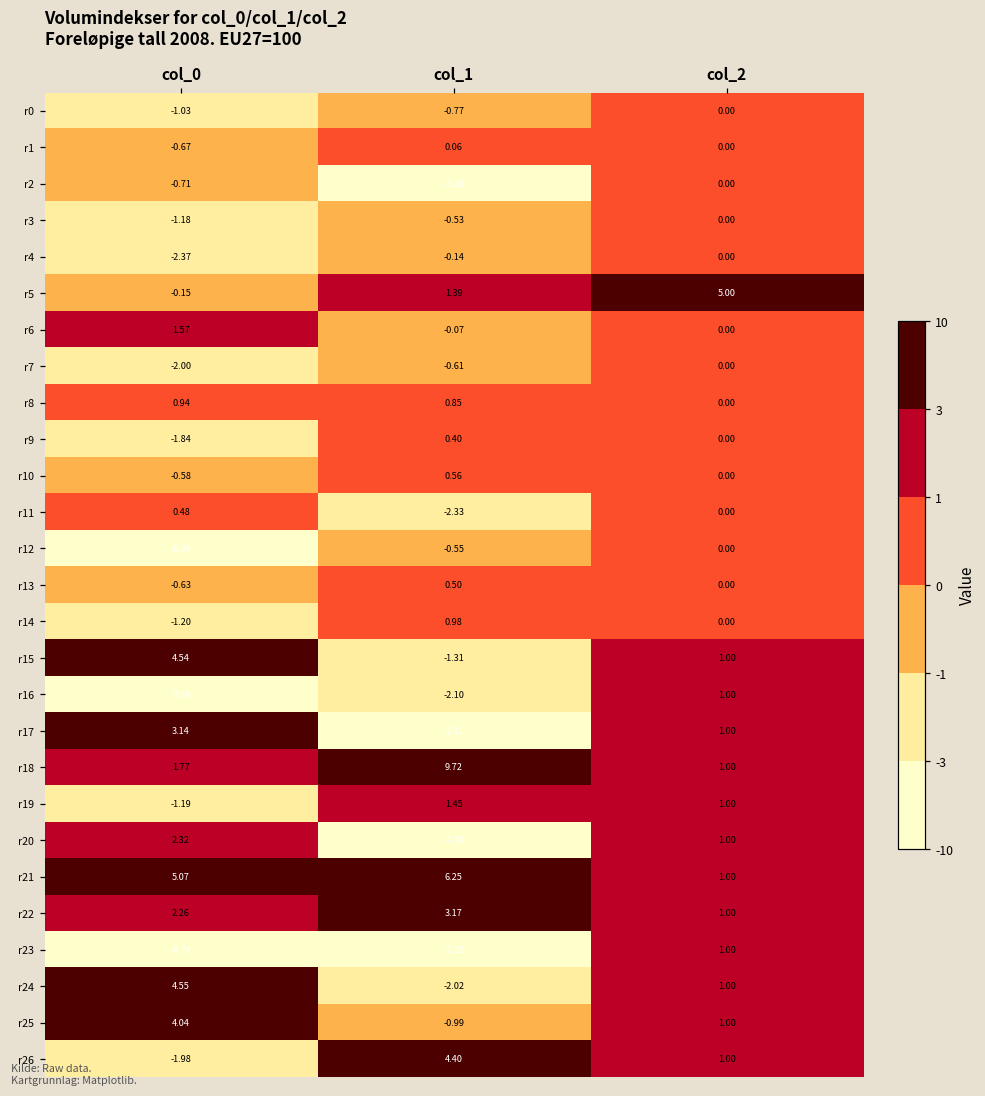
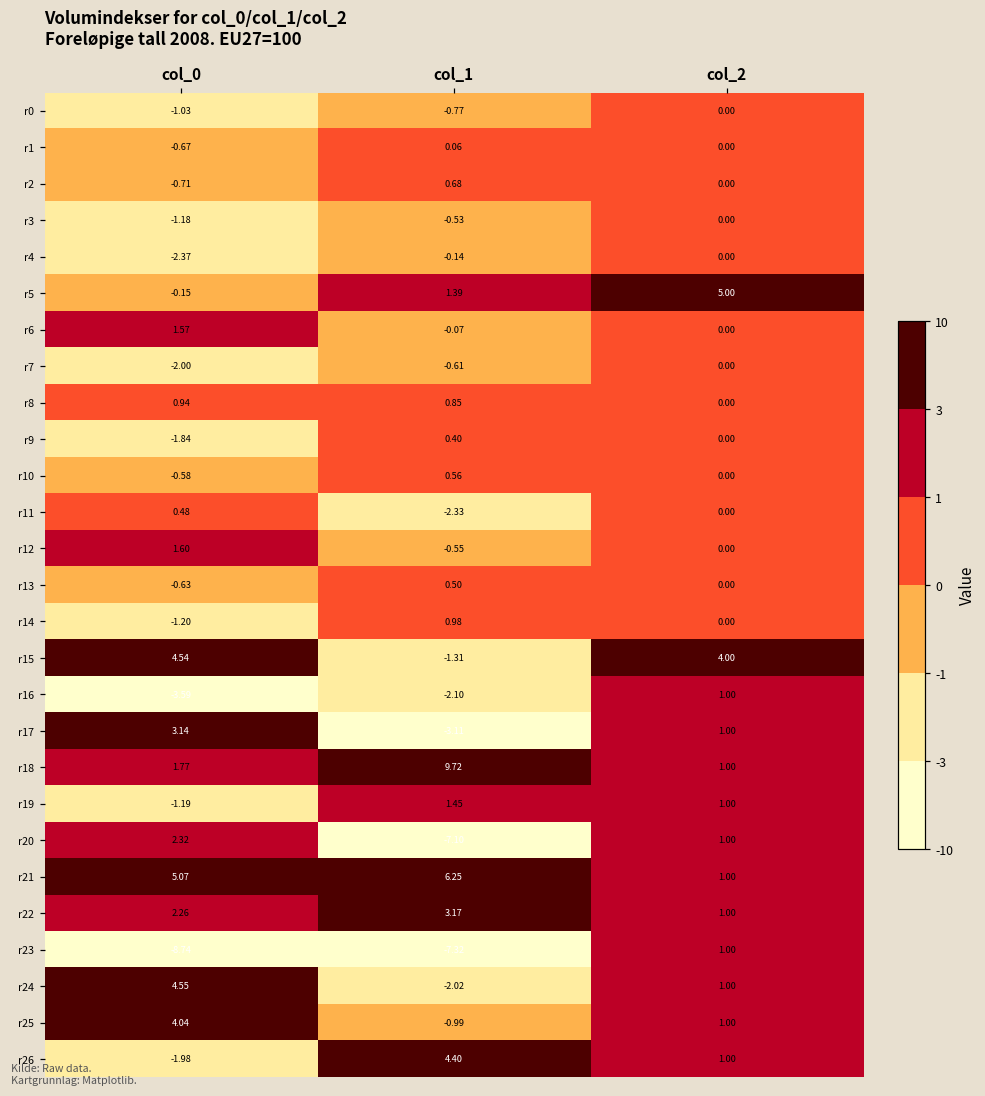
r2, col_1: -3.10 -> 0.68
r12, col_0: -6.64 -> 1.60
r15, col_2: 1.00 -> 4.00
